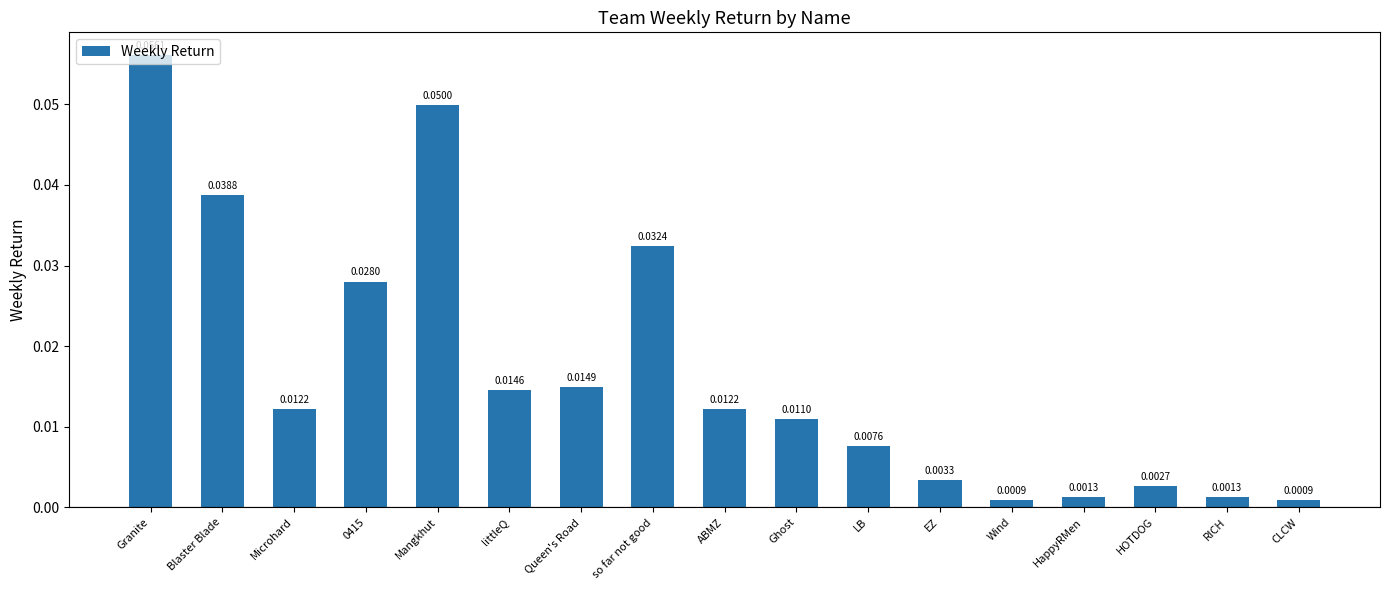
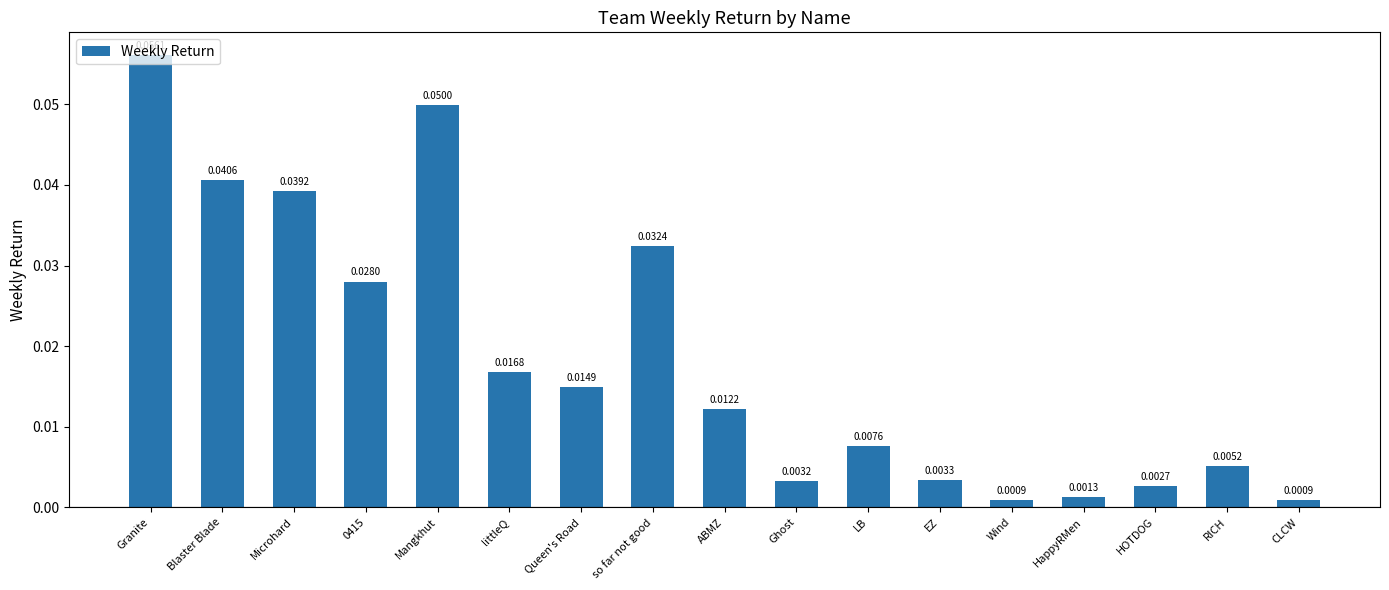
Blaster Blade: 0.0388 -> 0.0406
Microhard: 0.0122 -> 0.0392
littleQ: 0.0146 -> 0.0168
Ghost: 0.0110 -> 0.0032
RICH: 0.0013 -> 0.0052
